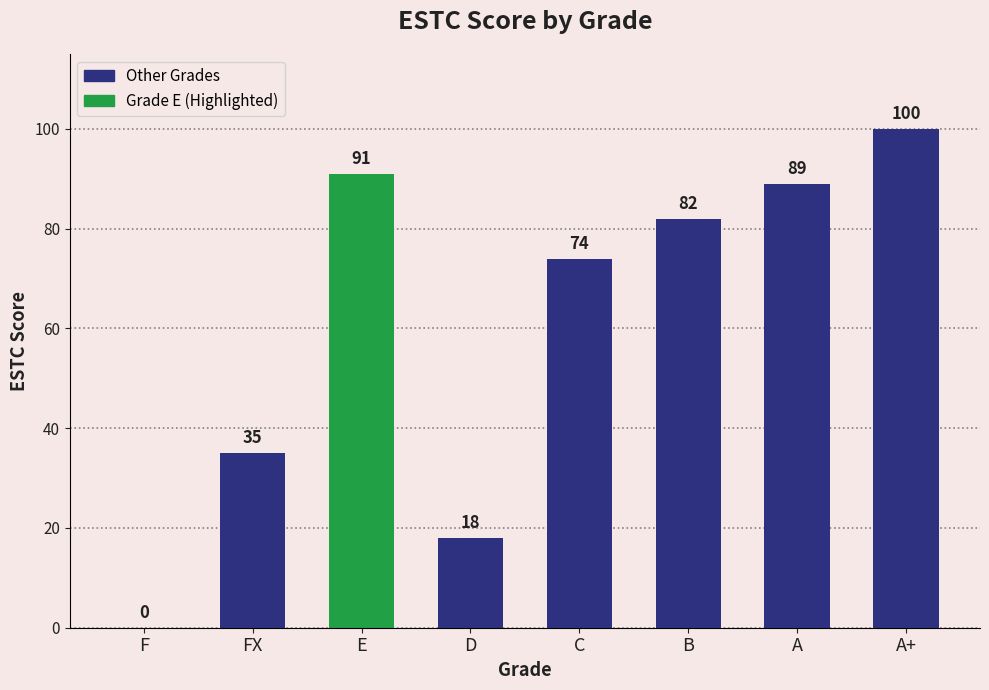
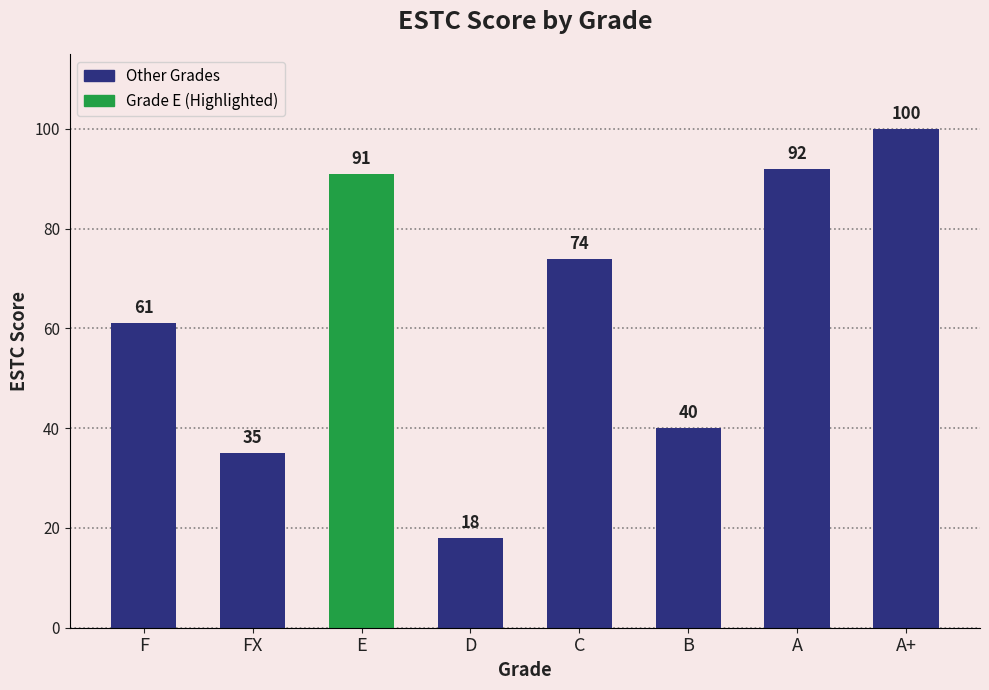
F: 0 -> 61
B: 82 -> 40
A: 89 -> 92
